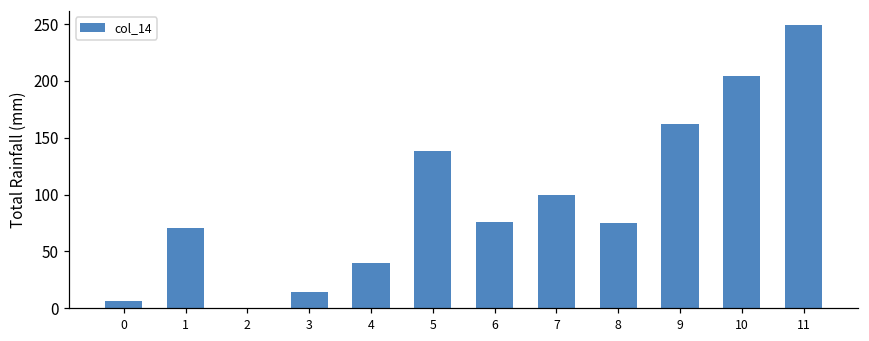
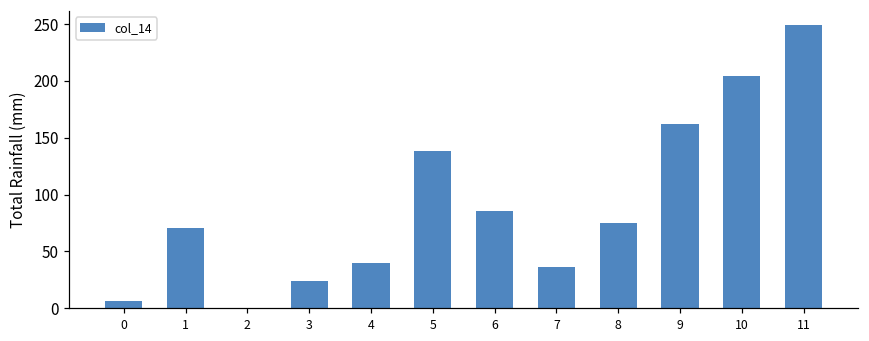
3: 14 -> 24
6: 76 -> 86
7: 100 -> 36
